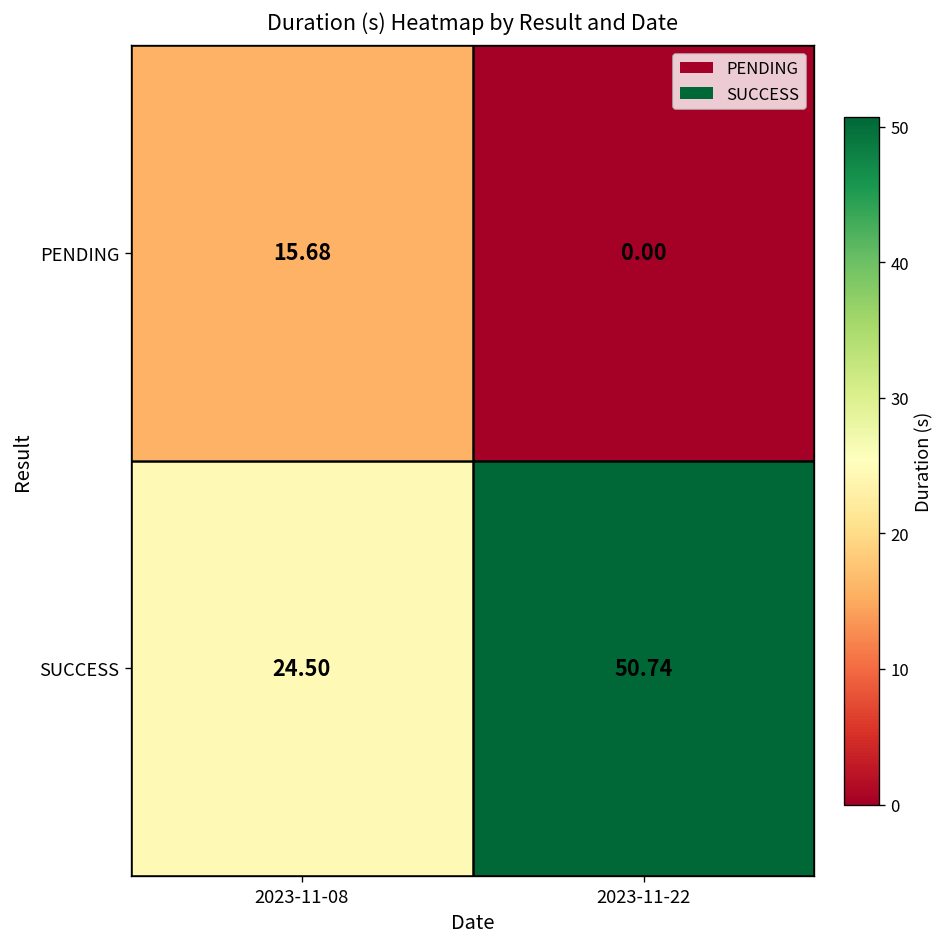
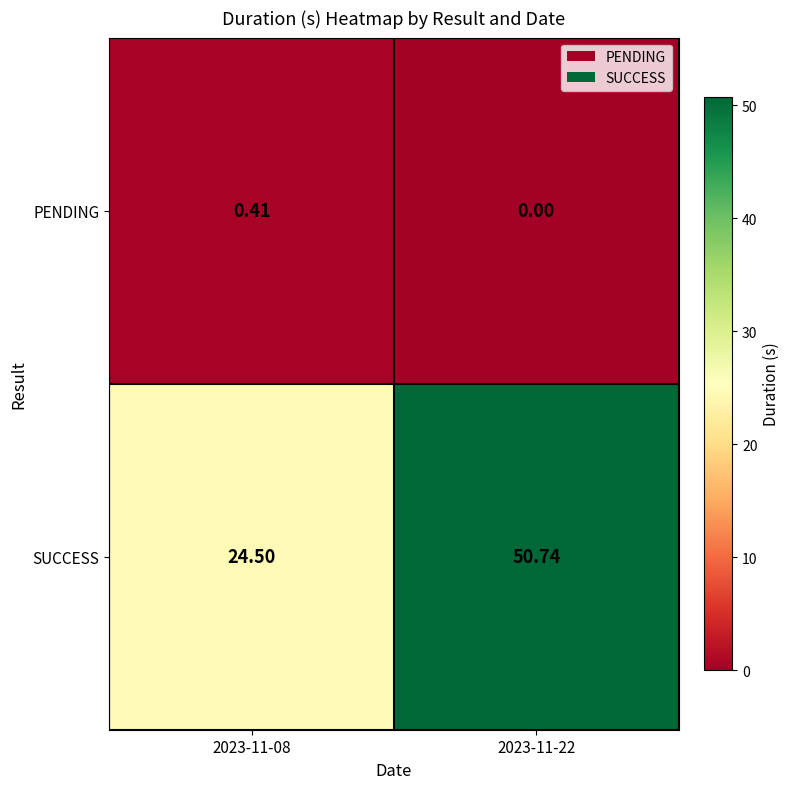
PENDING, 2023-11-08: 15.68 -> 0.41
